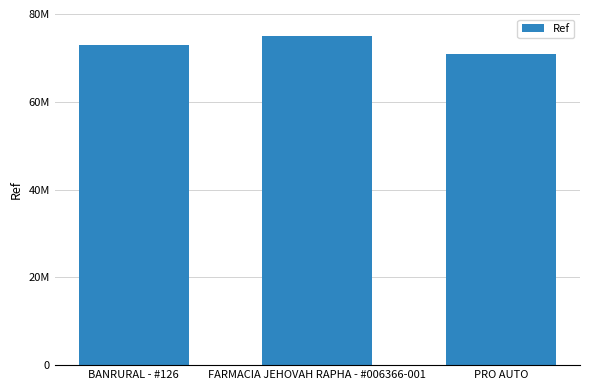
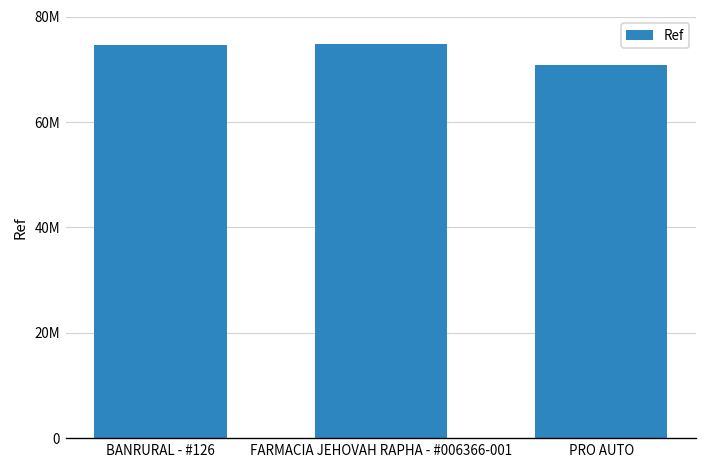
BANRURAL - #126: 73000000 -> 75000000
